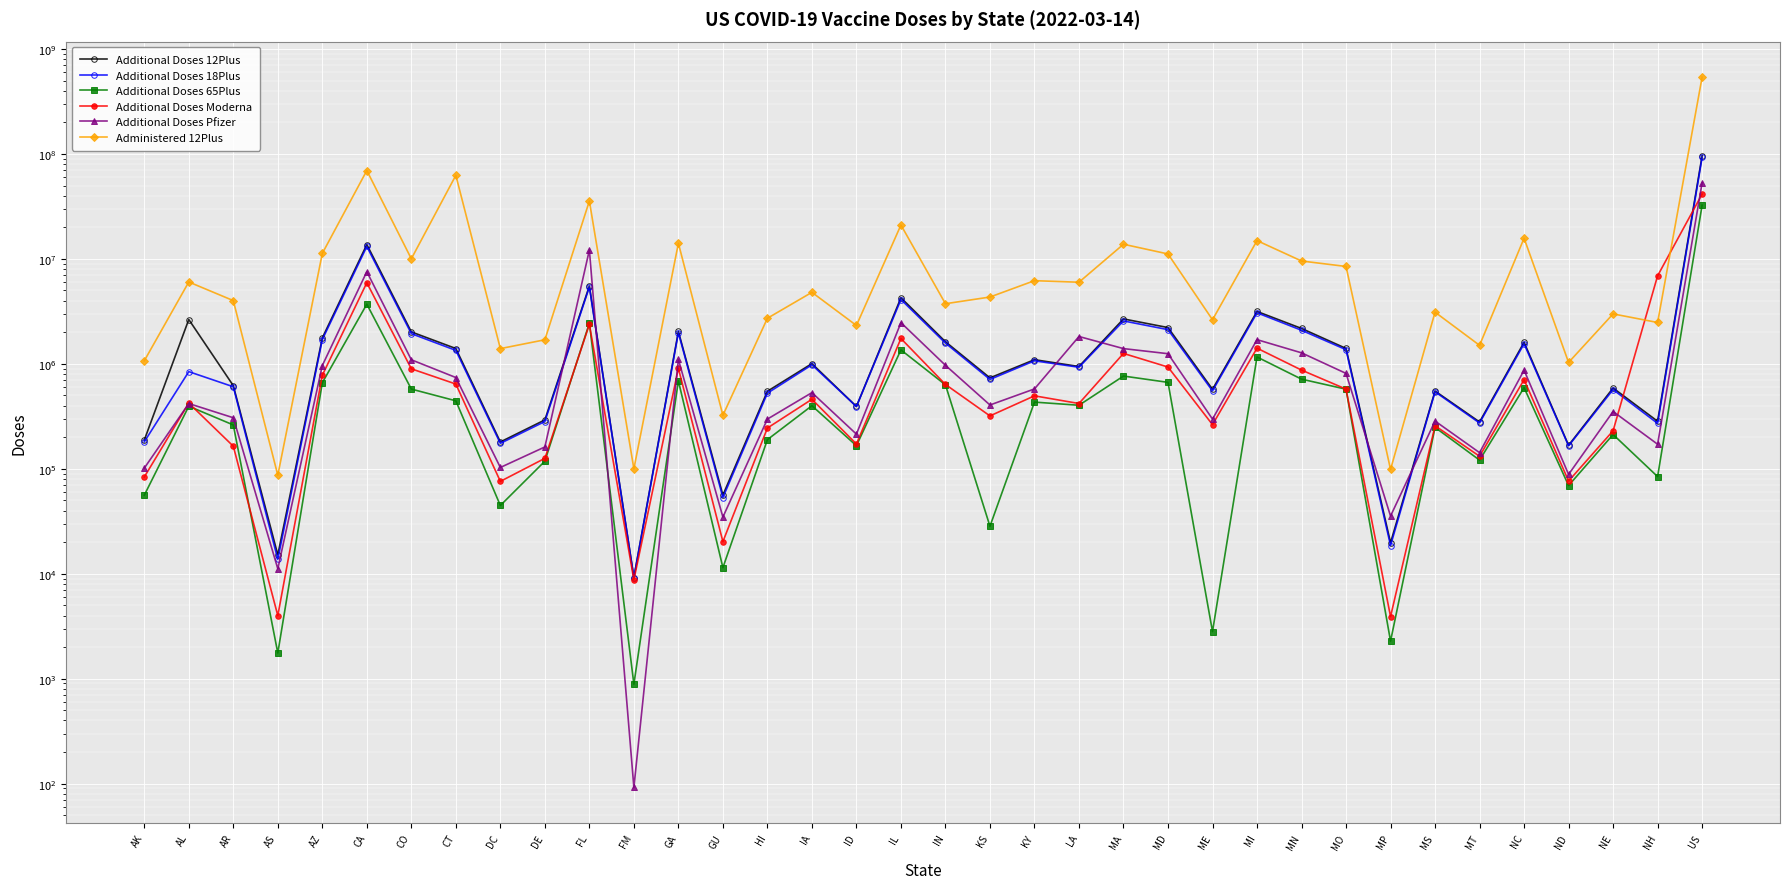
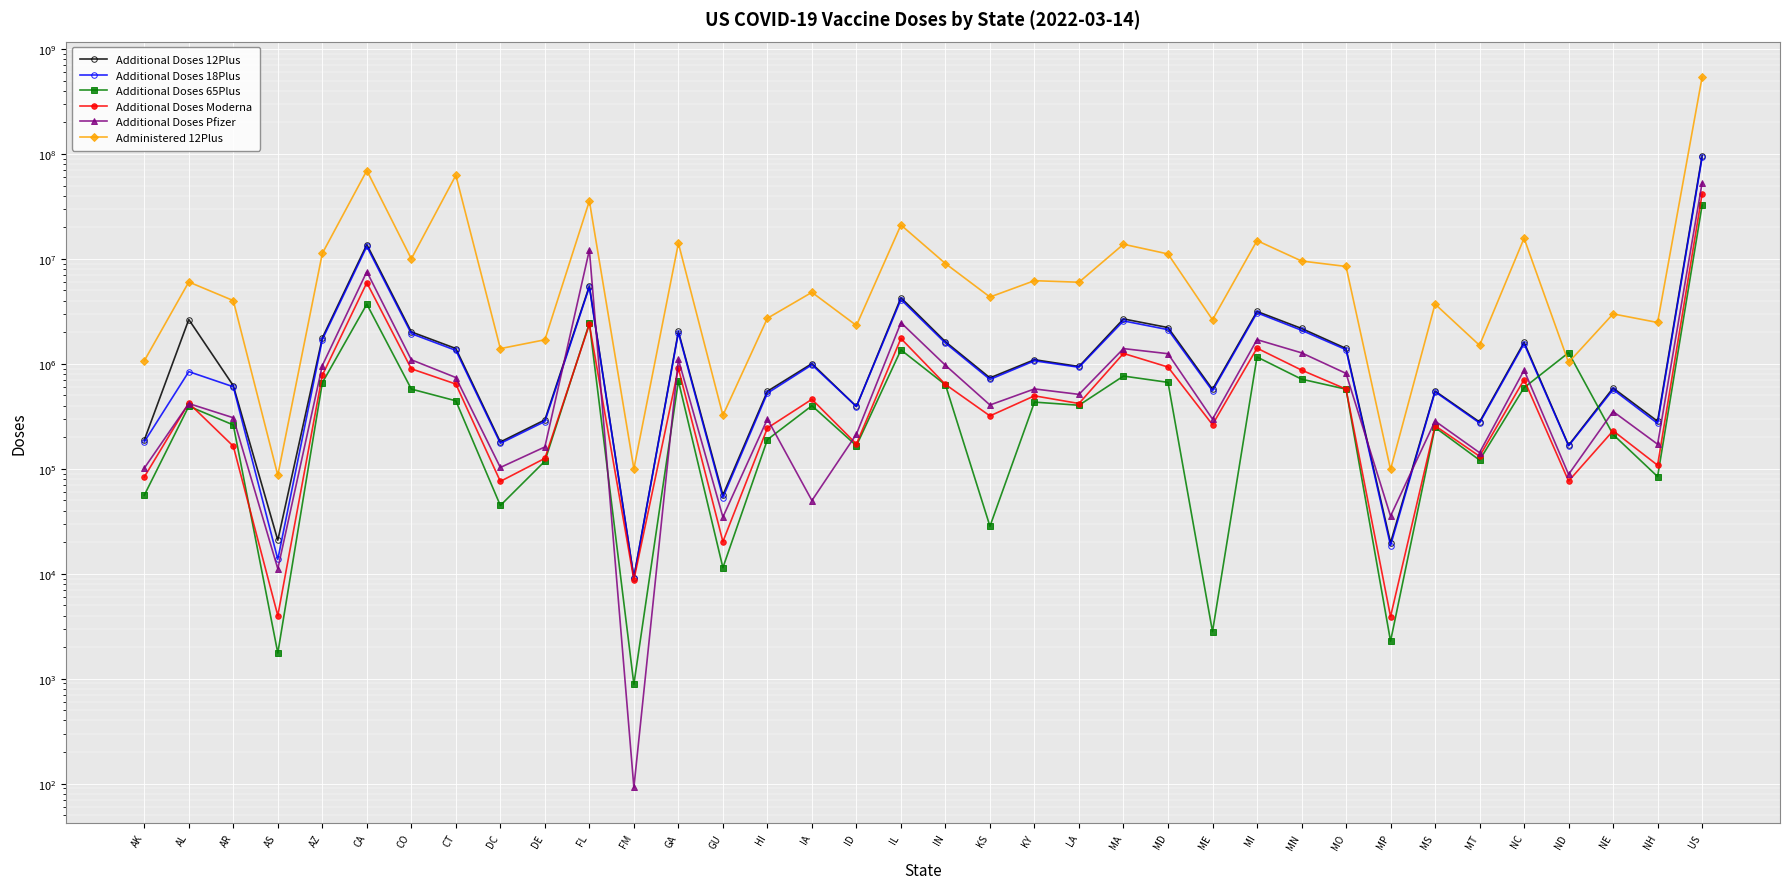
Additional Doses 12Plus, AS: 15000 -> 21000
Additional Doses Pfizer, IA: 500000 -> 50000
Administered 12Plus, IN: 3700000 -> 9000000
Additional Doses Pfizer, LA: 1800000 -> 500000
Administered 12Plus, MS: 3100000 -> 3700000
Additional Doses 65Plus, ND: 70000 -> 1300000
Additional Doses Moderna, NH: 7000000 -> 110000
